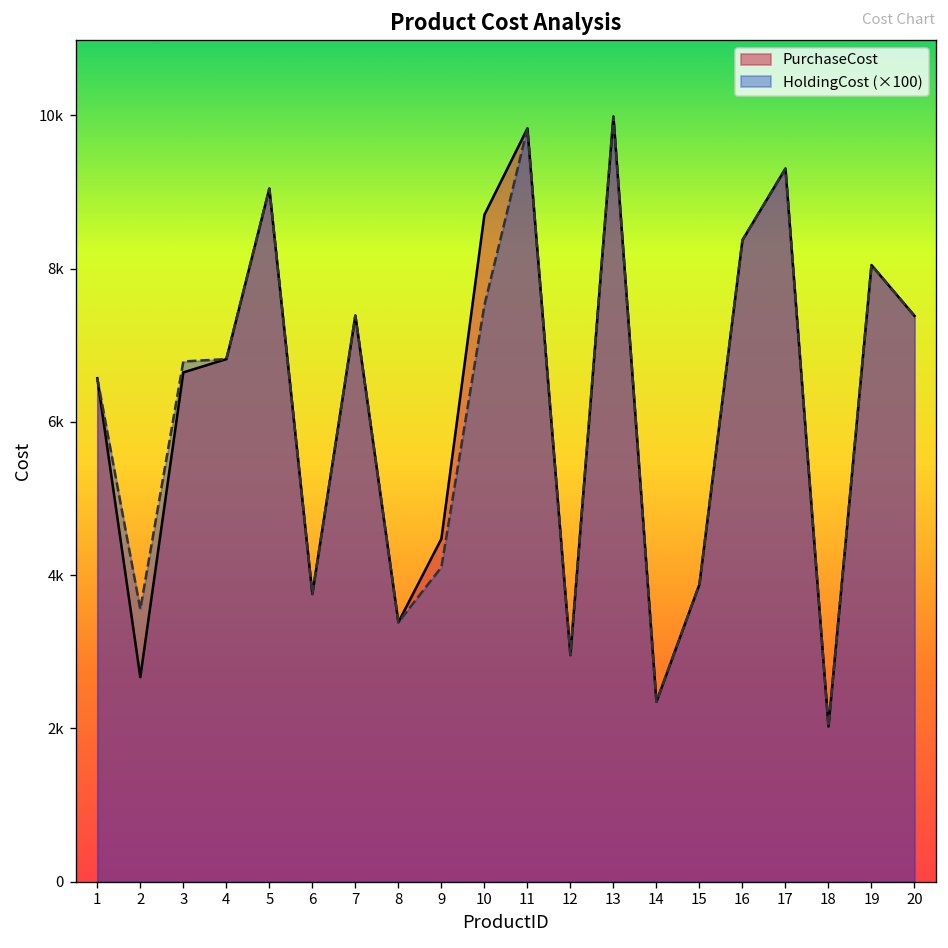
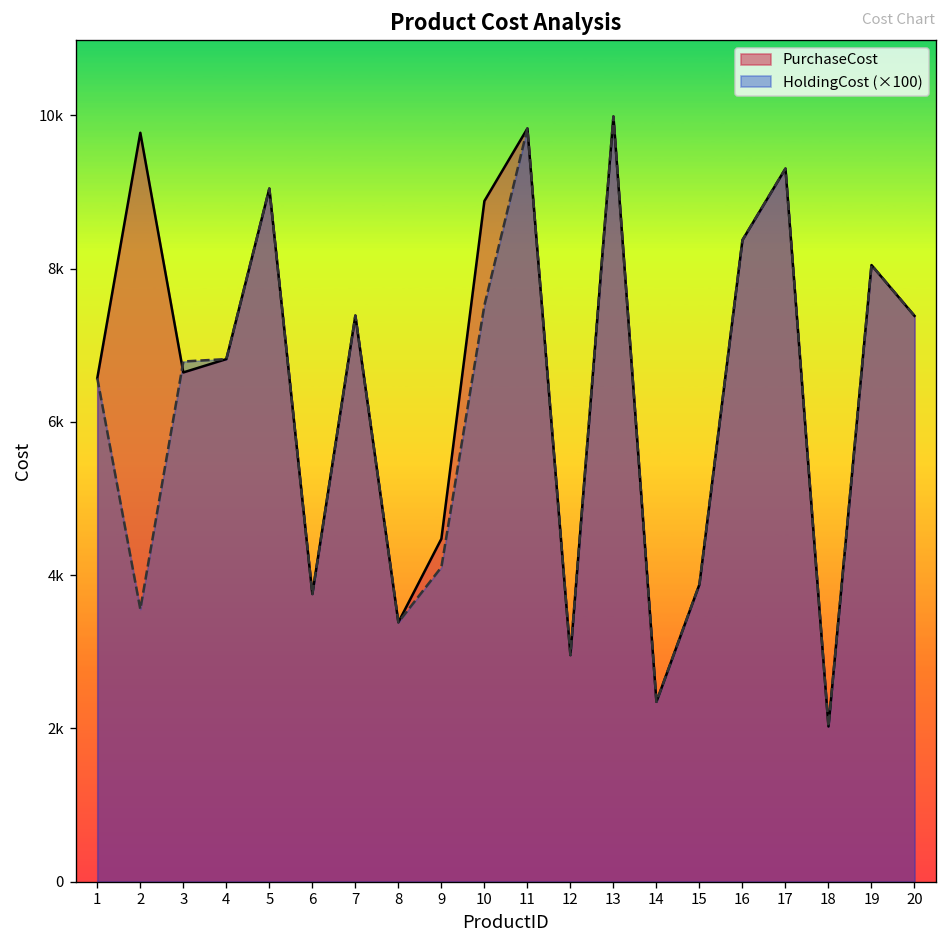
PurchaseCost, 2: 2700 -> 9800
PurchaseCost, 10: 8700 -> 8900
